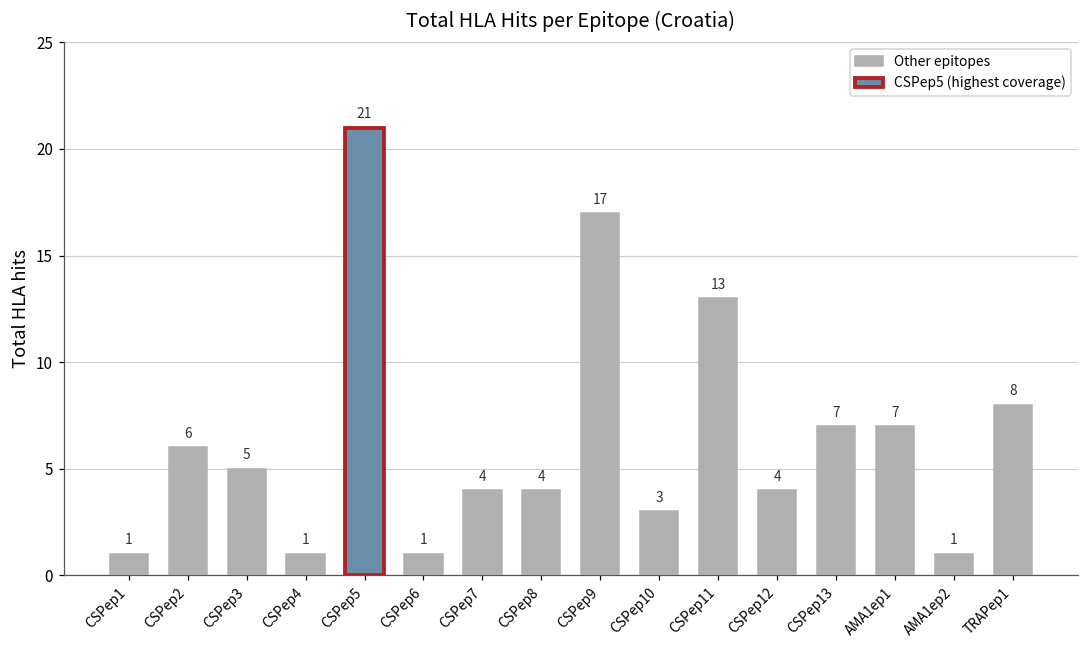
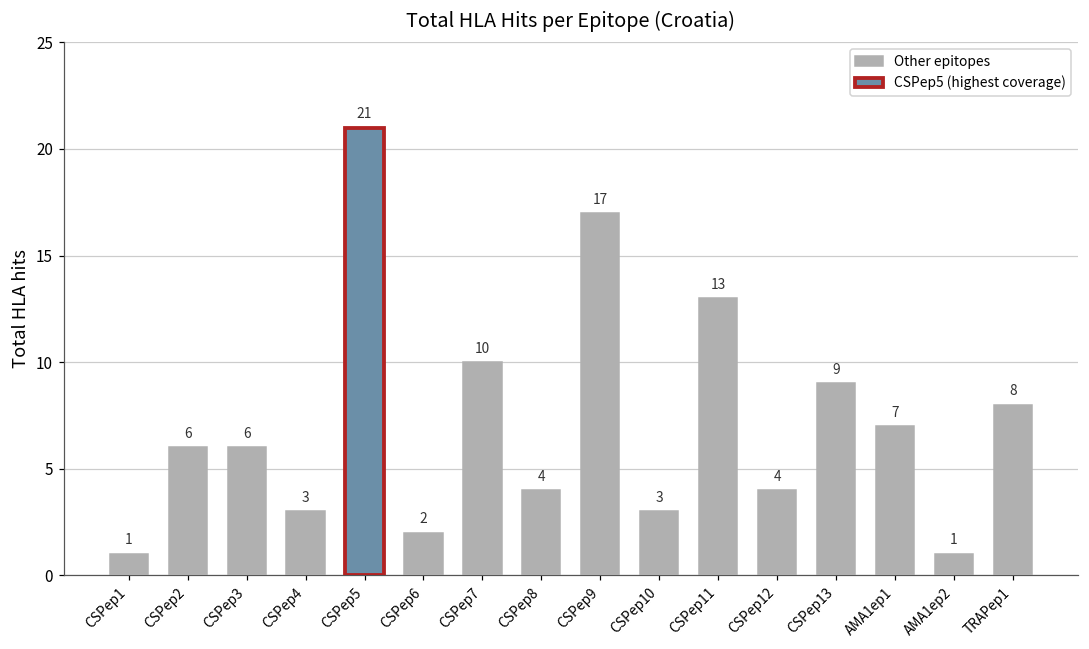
CSPep3: 5 -> 6
CSPep4: 1 -> 3
CSPep6: 1 -> 2
CSPep7: 4 -> 10
CSPep13: 7 -> 9
